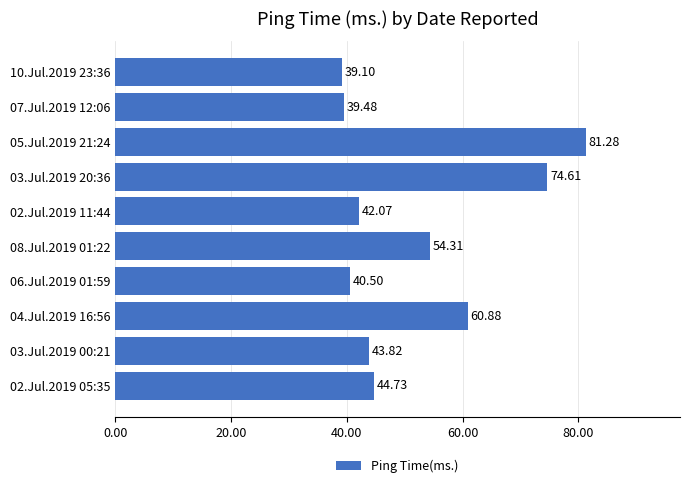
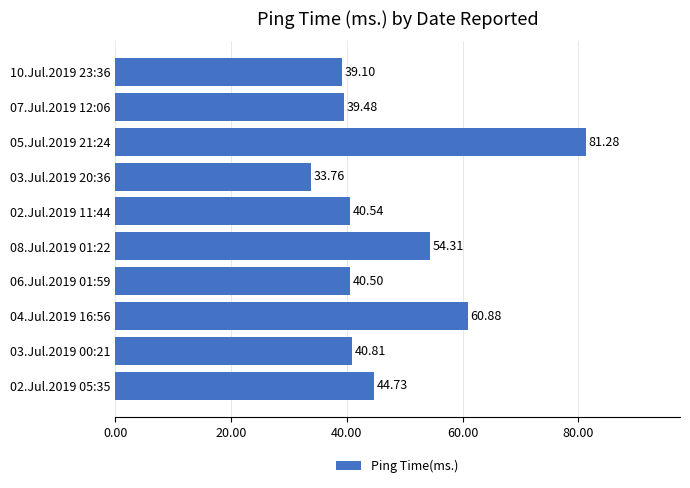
03.Jul.2019 20:36: 74.61 -> 33.76
02.Jul.2019 11:44: 42.07 -> 40.54
03.Jul.2019 00:21: 43.82 -> 40.81
